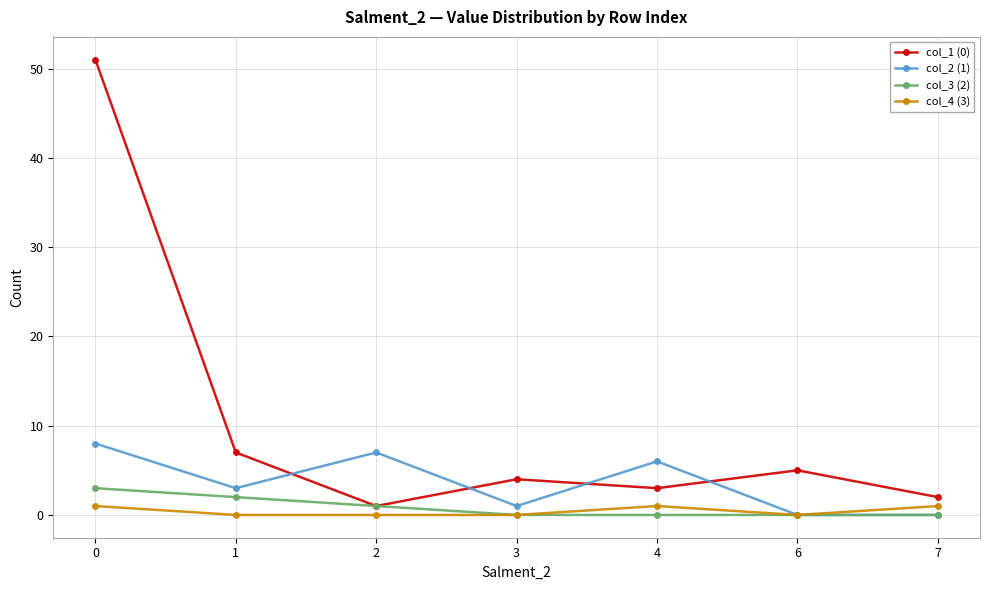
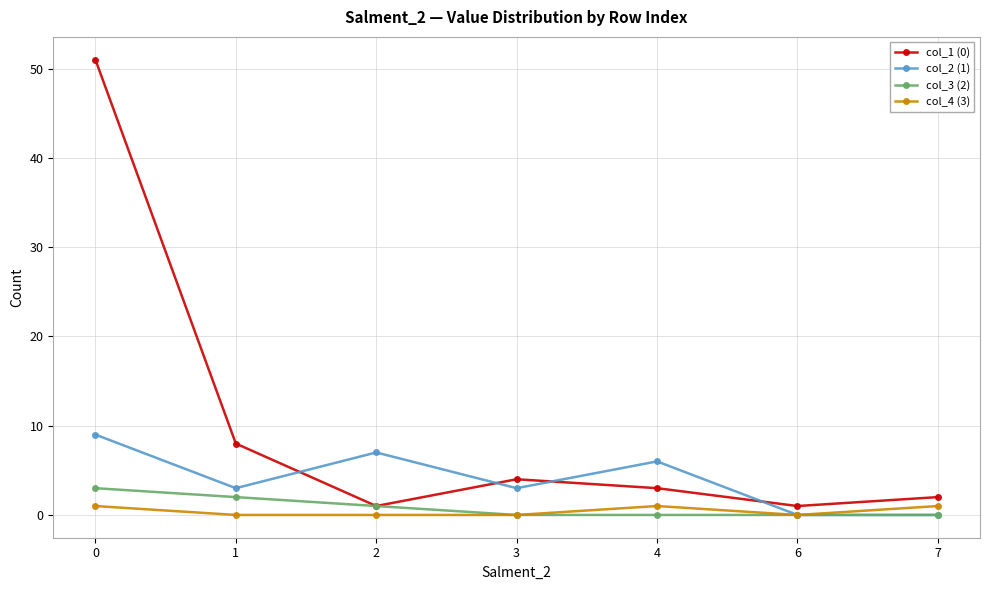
col_2 (1), 0: 8 -> 9
col_1 (0), 1: 7 -> 8
col_2 (1), 3: 1 -> 3
col_1 (0), 6: 5 -> 1
